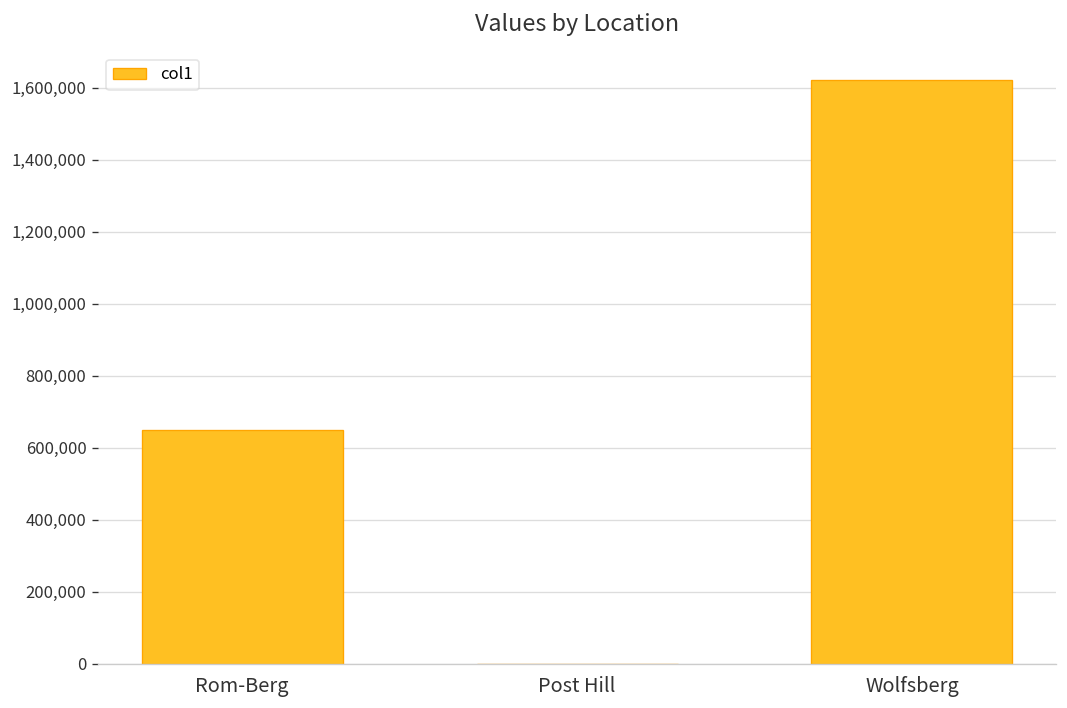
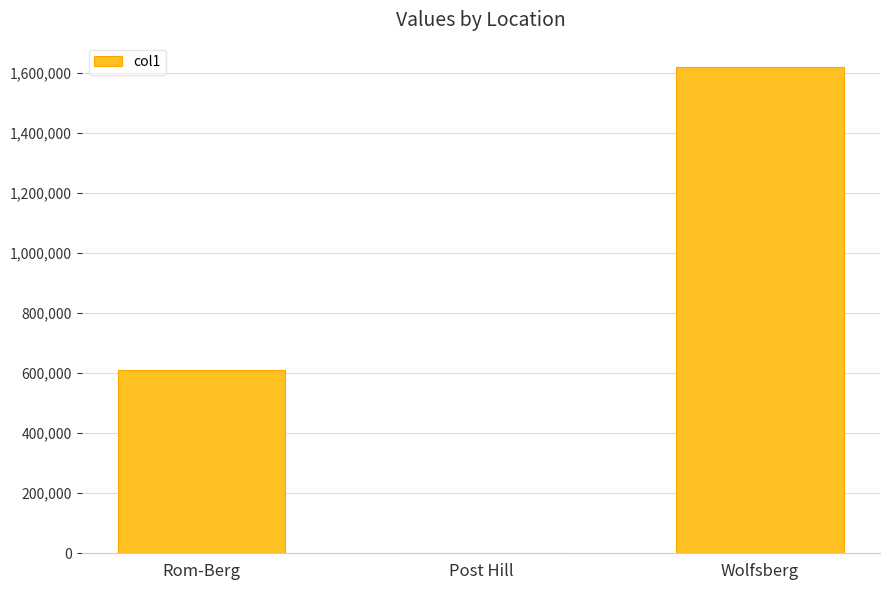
Rom-Berg: 650,000 -> 610,000
